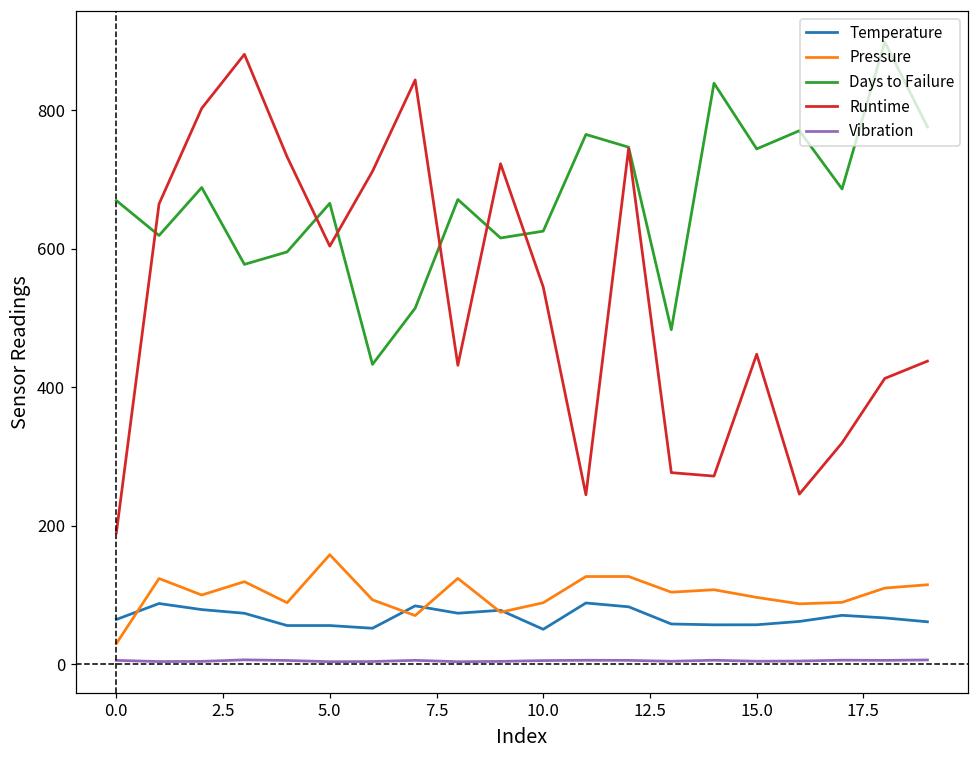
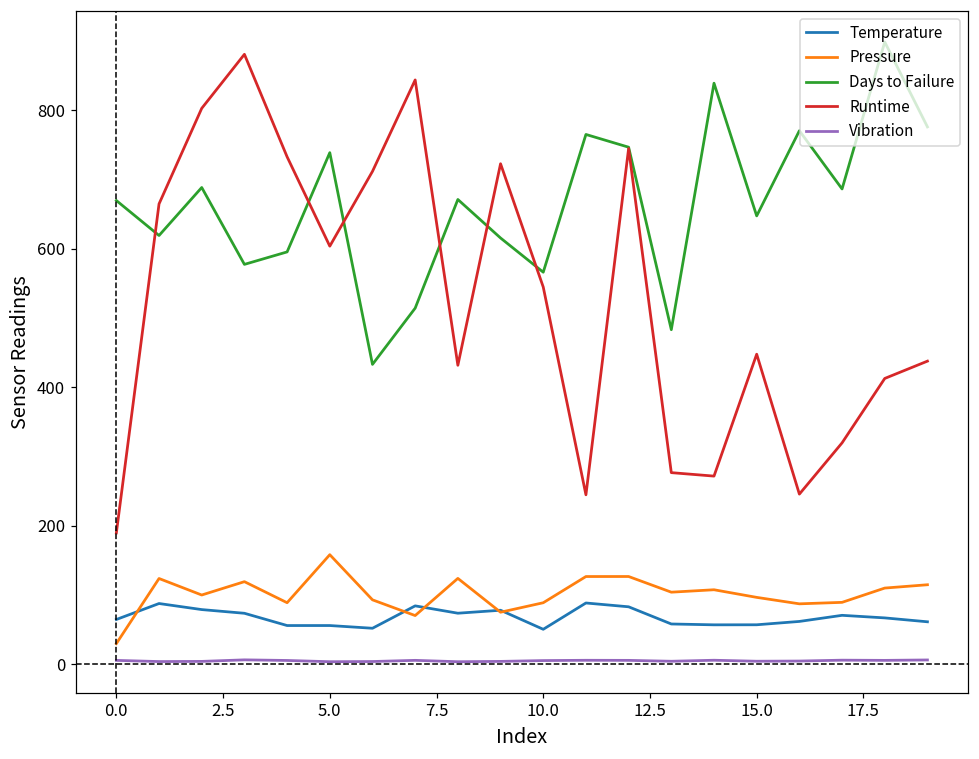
Days to Failure, 5.0: 670 -> 740
Days to Failure, 10.0: 630 -> 570
Days to Failure, 15.0: 740 -> 650
